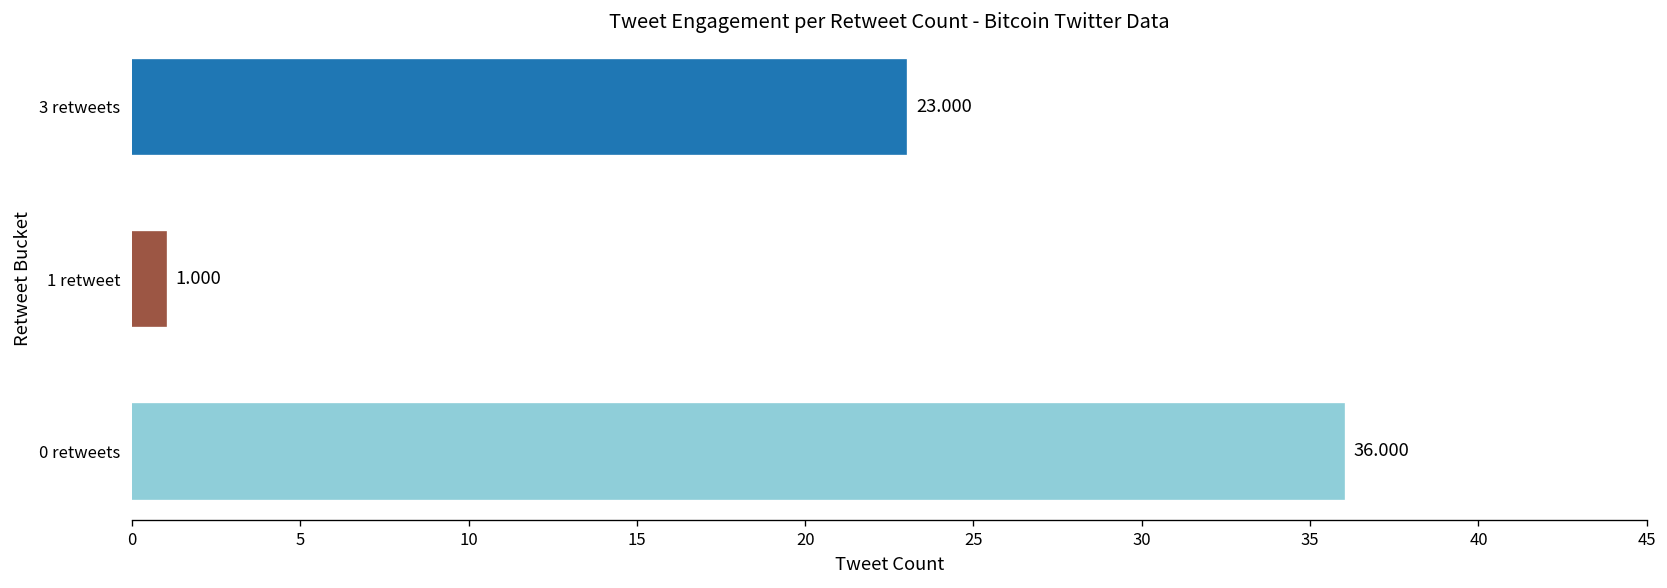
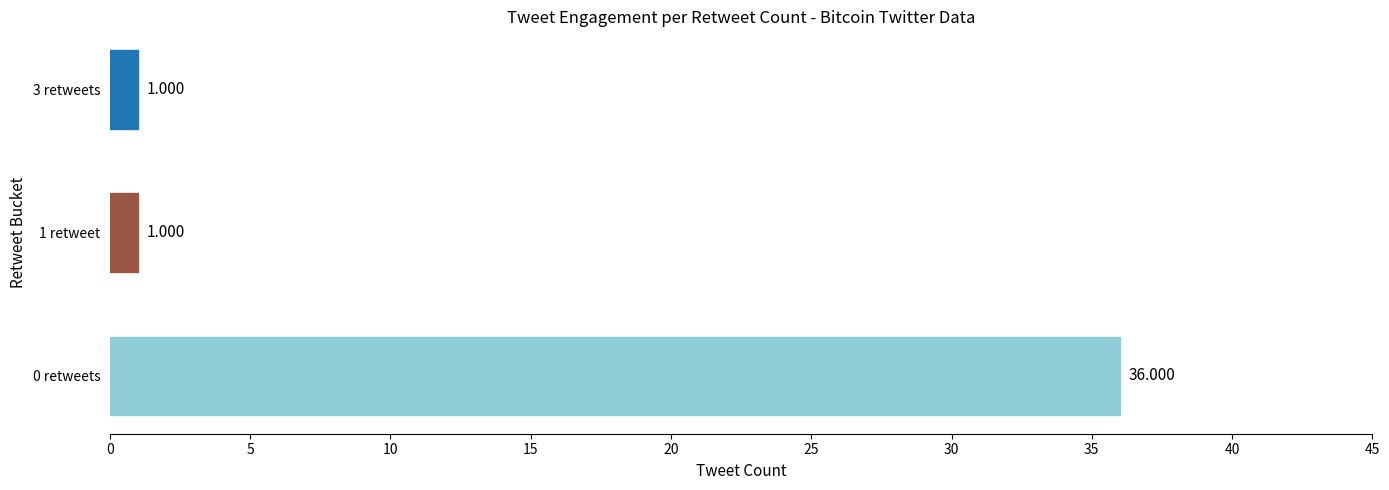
3 retweets: 23.000 -> 1.000
